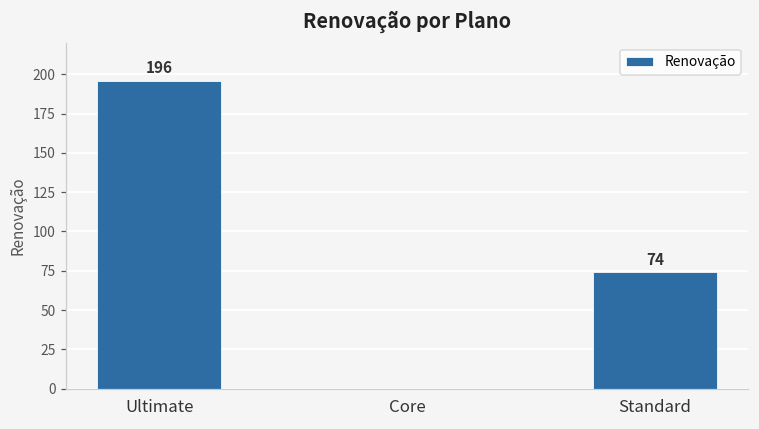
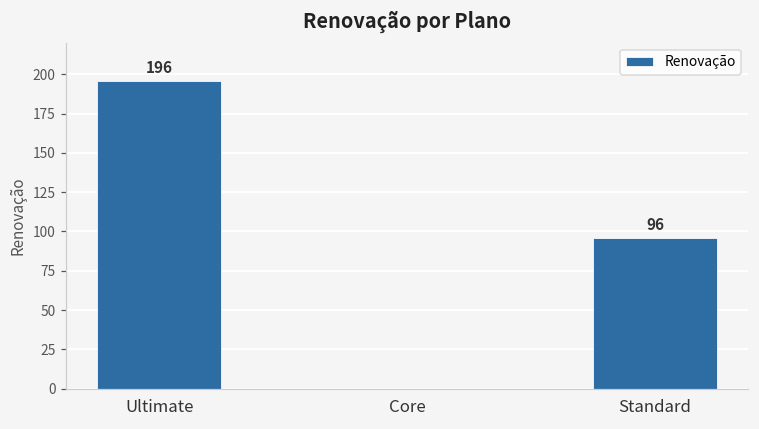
Standard: 74 -> 96
